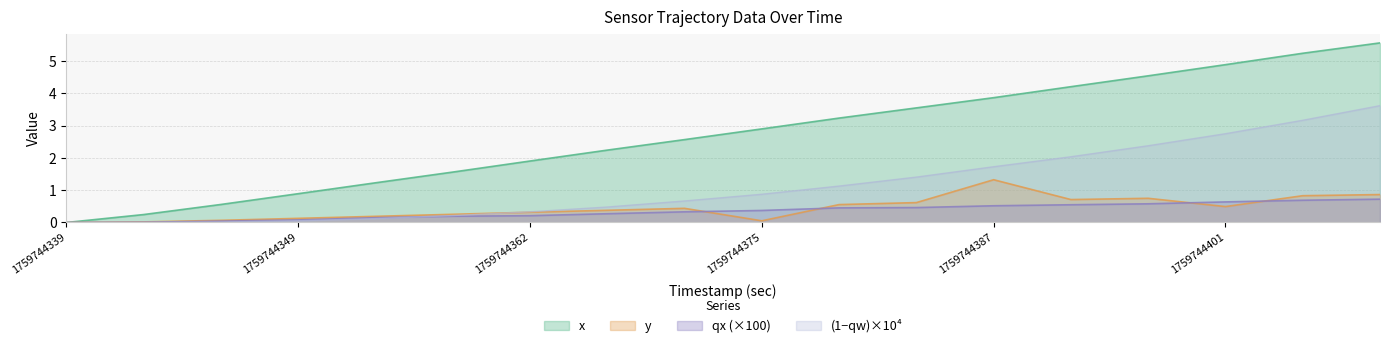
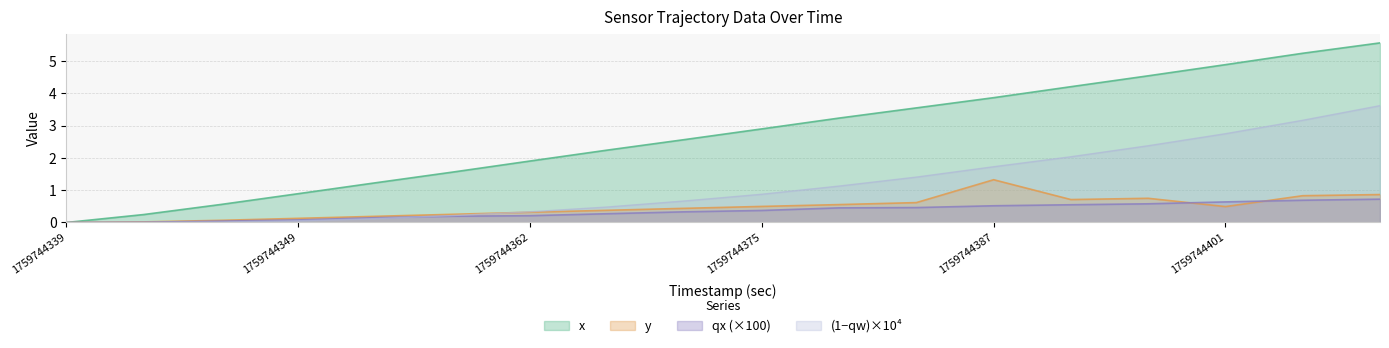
y, 1759744375: 0.1 -> 0.5
